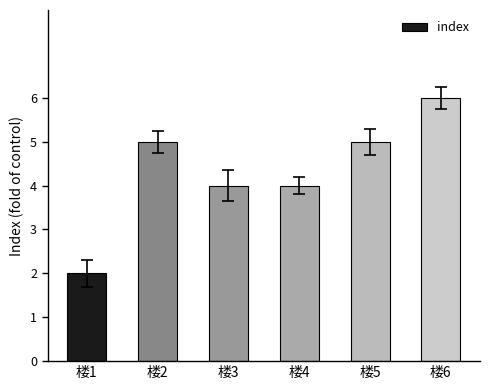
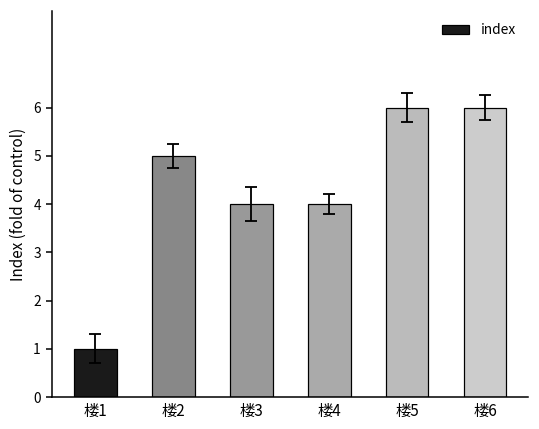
index, 楼1: 2 -> 1
index, 楼5: 5 -> 6
